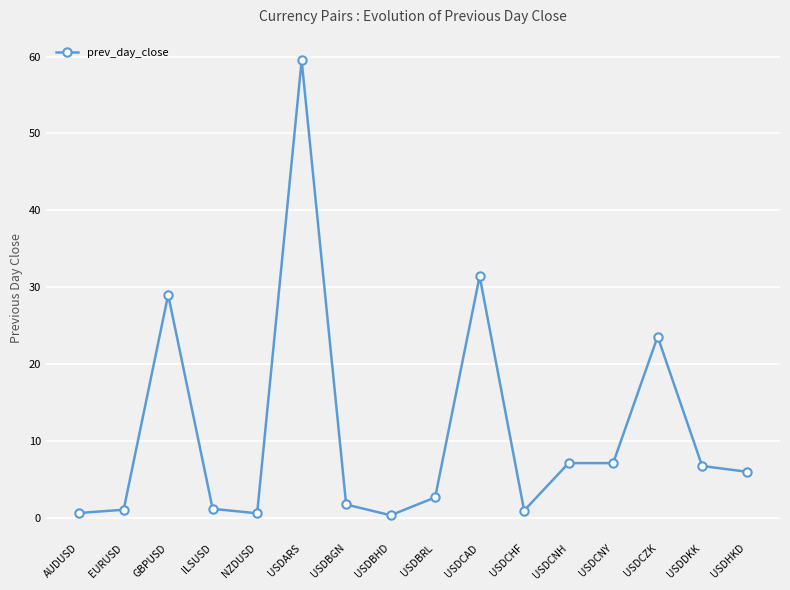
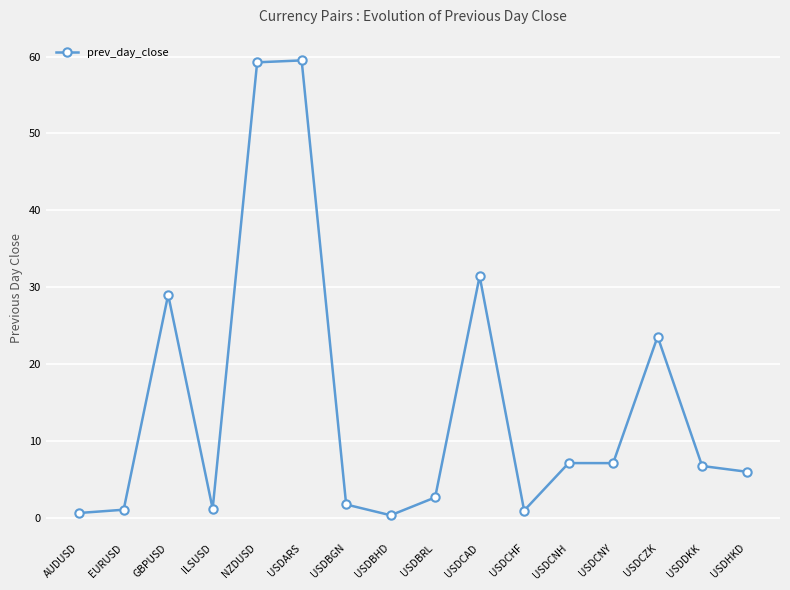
NZDUSD: 1 -> 59
